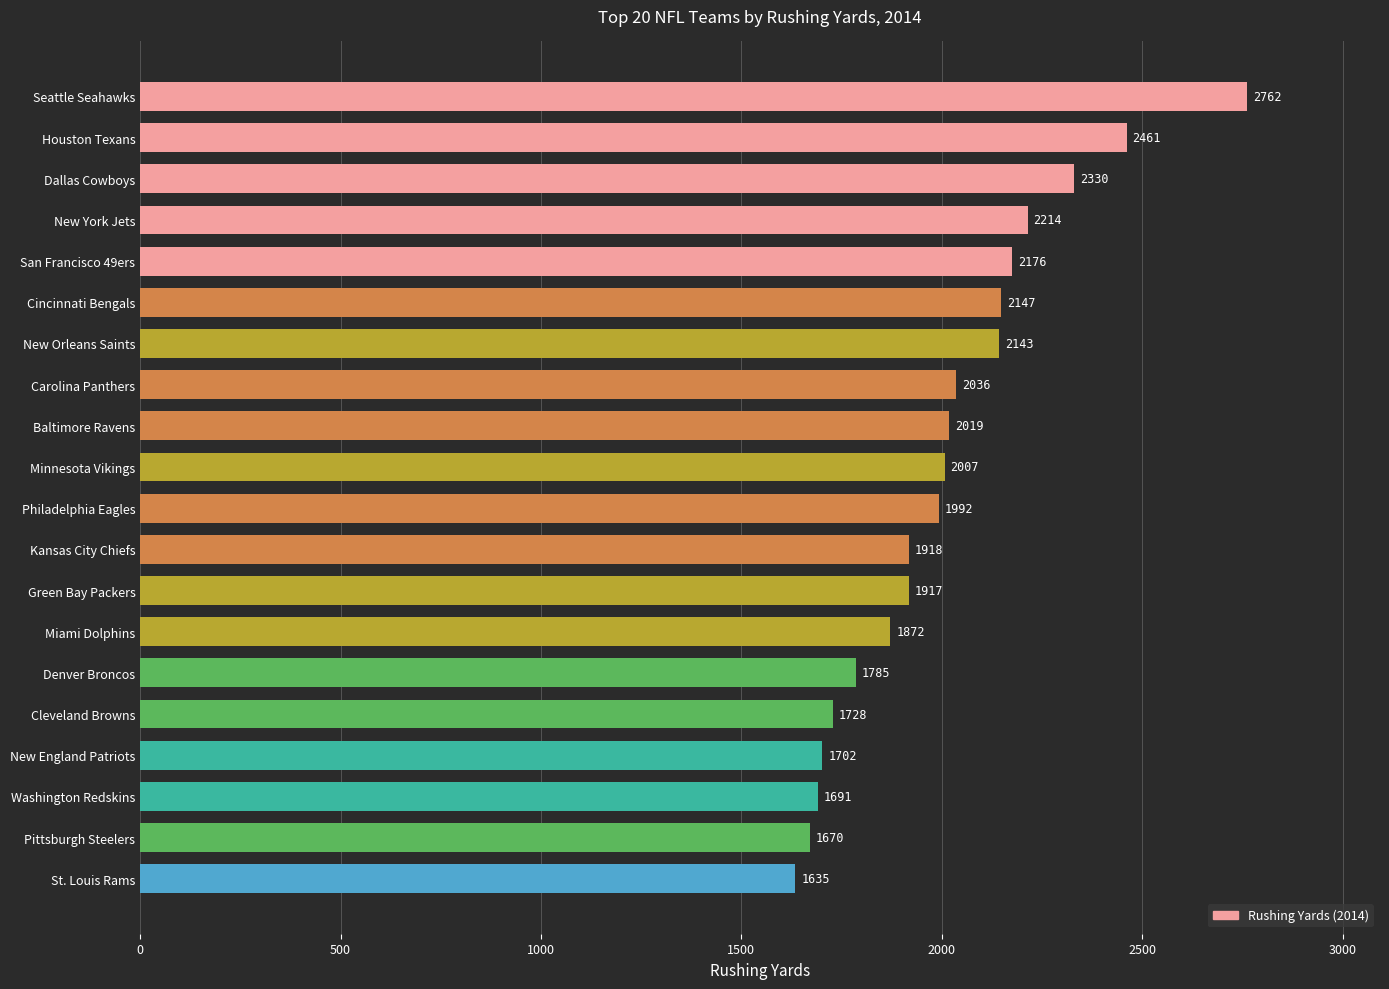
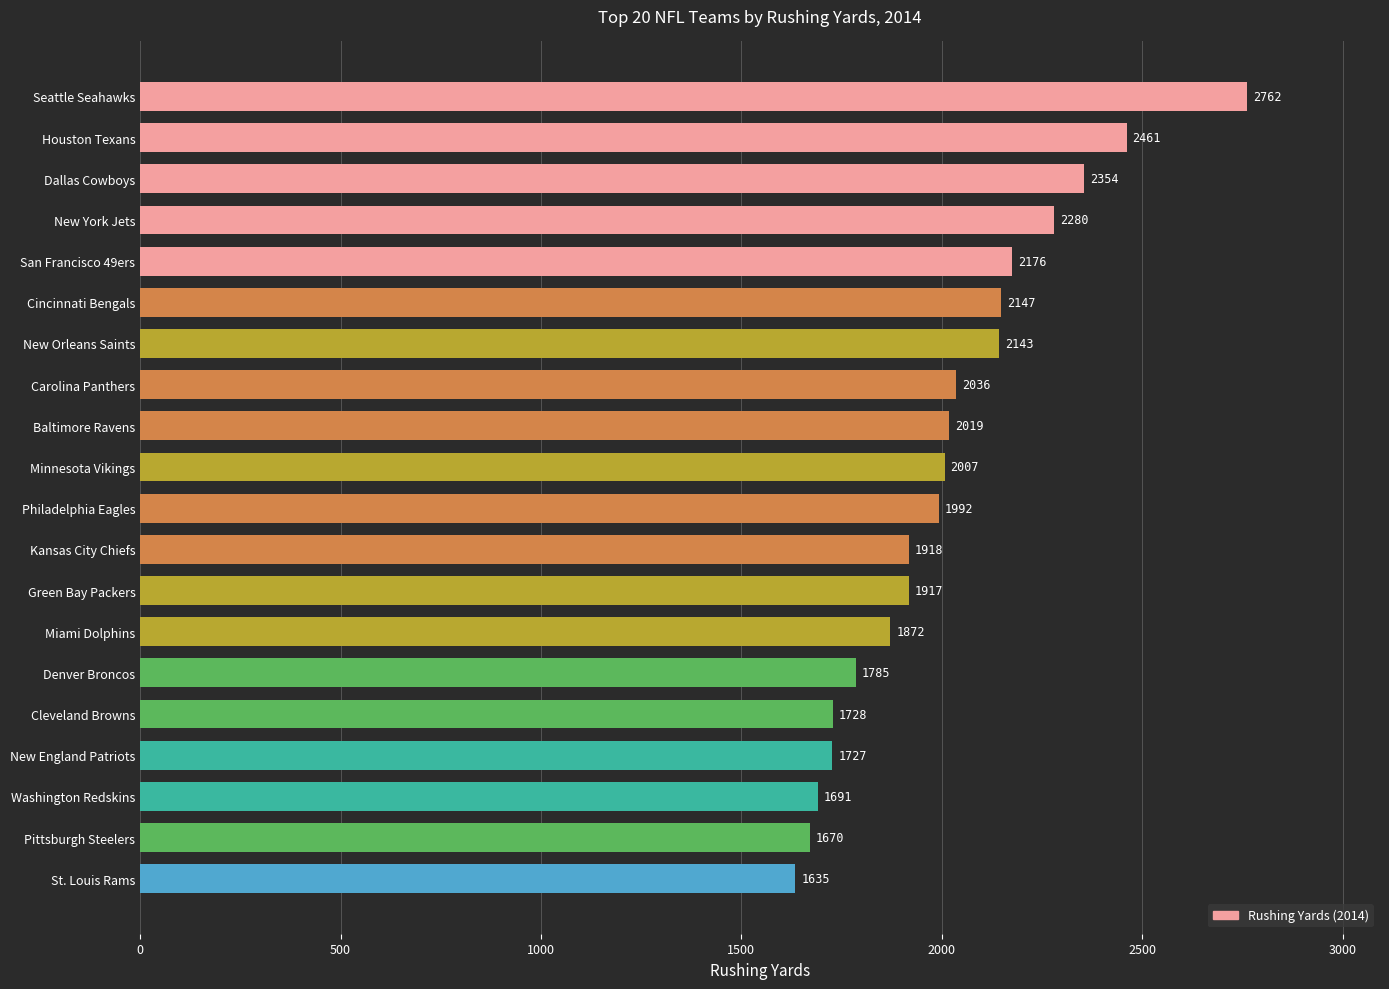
Dallas Cowboys: 2330 -> 2354
New York Jets: 2214 -> 2280
New England Patriots: 1702 -> 1727
